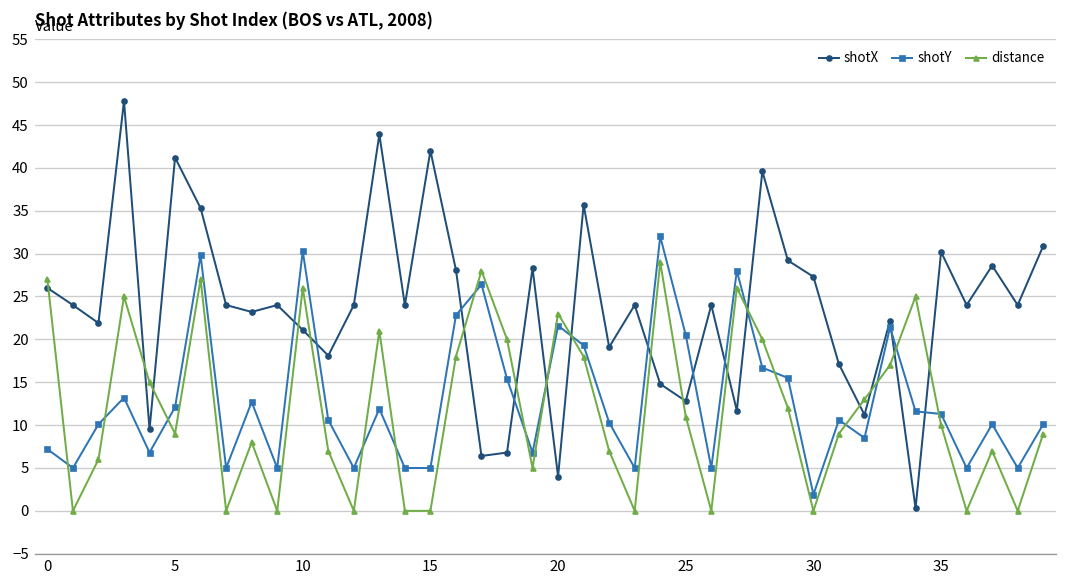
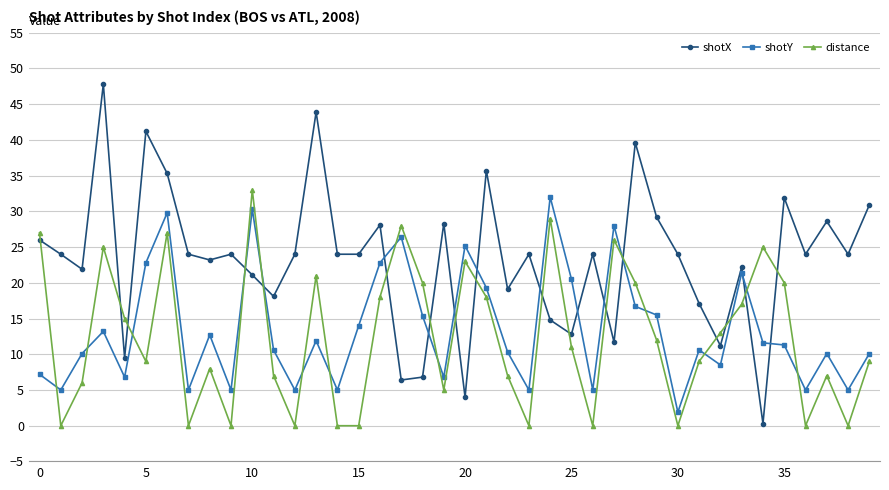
shotY, 5: 12 -> 23
distance, 10: 26 -> 33
shotX, 15: 42 -> 24
shotY, 15: 5 -> 14
shotY, 20: 22 -> 25
shotX, 30: 27 -> 24
shotX, 35: 30 -> 32
distance, 35: 10 -> 20
